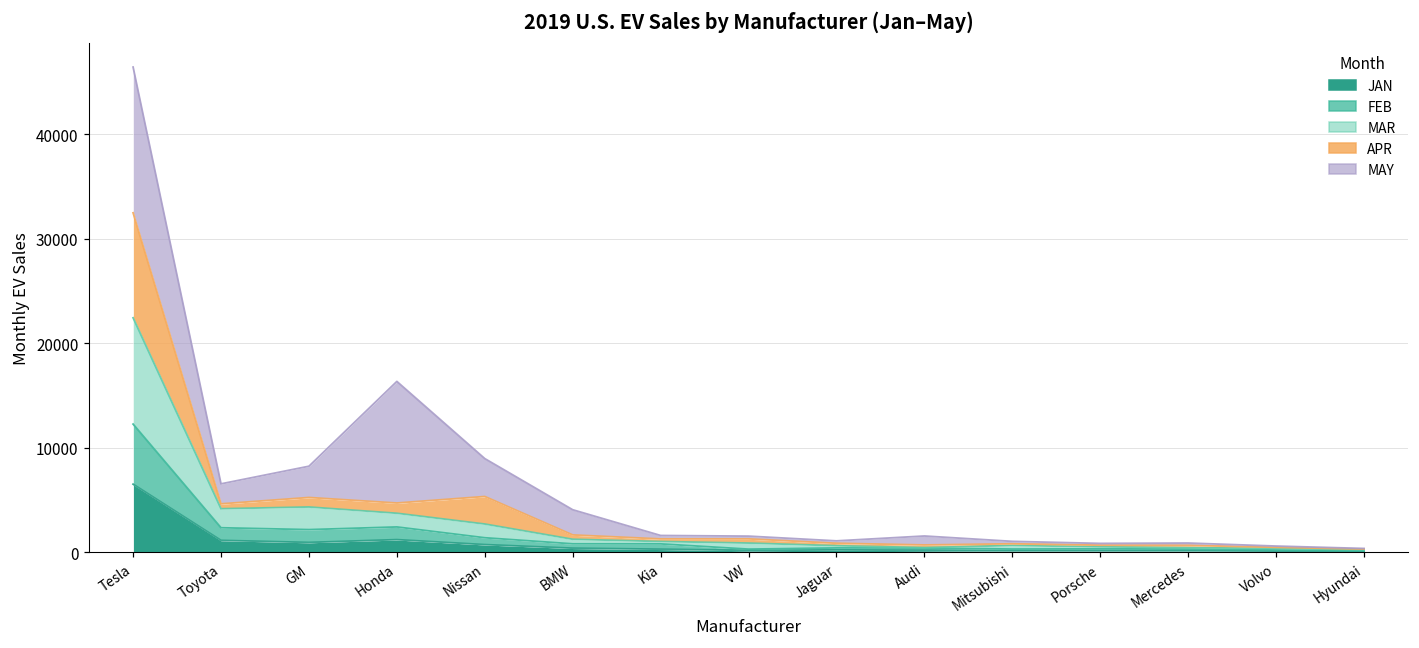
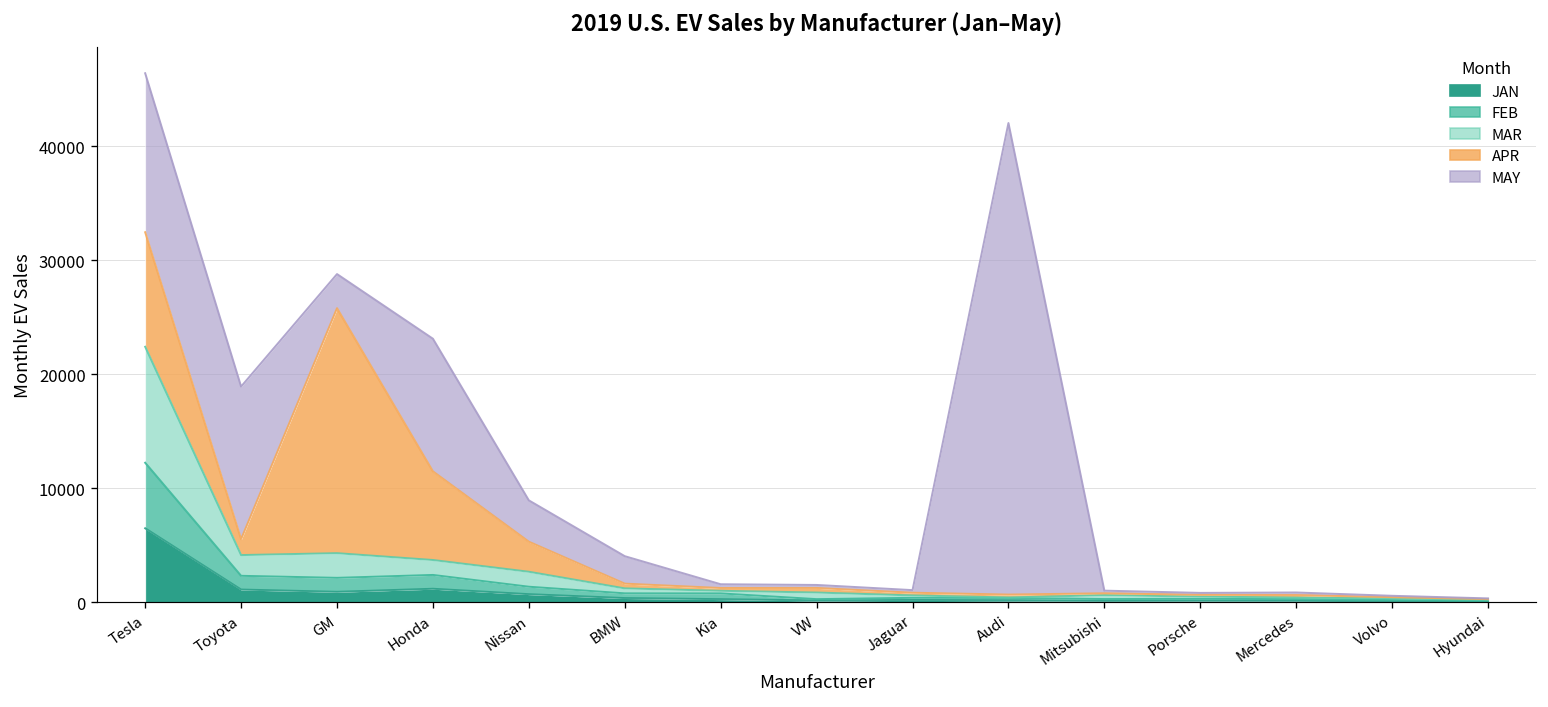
APR, Toyota: 0 -> 1000
MAY, Toyota: 2000 -> 13000
APR, GM: 1000 -> 21000
APR, Honda: 1000 -> 8000
MAY, Audi: 1000 -> 41000
